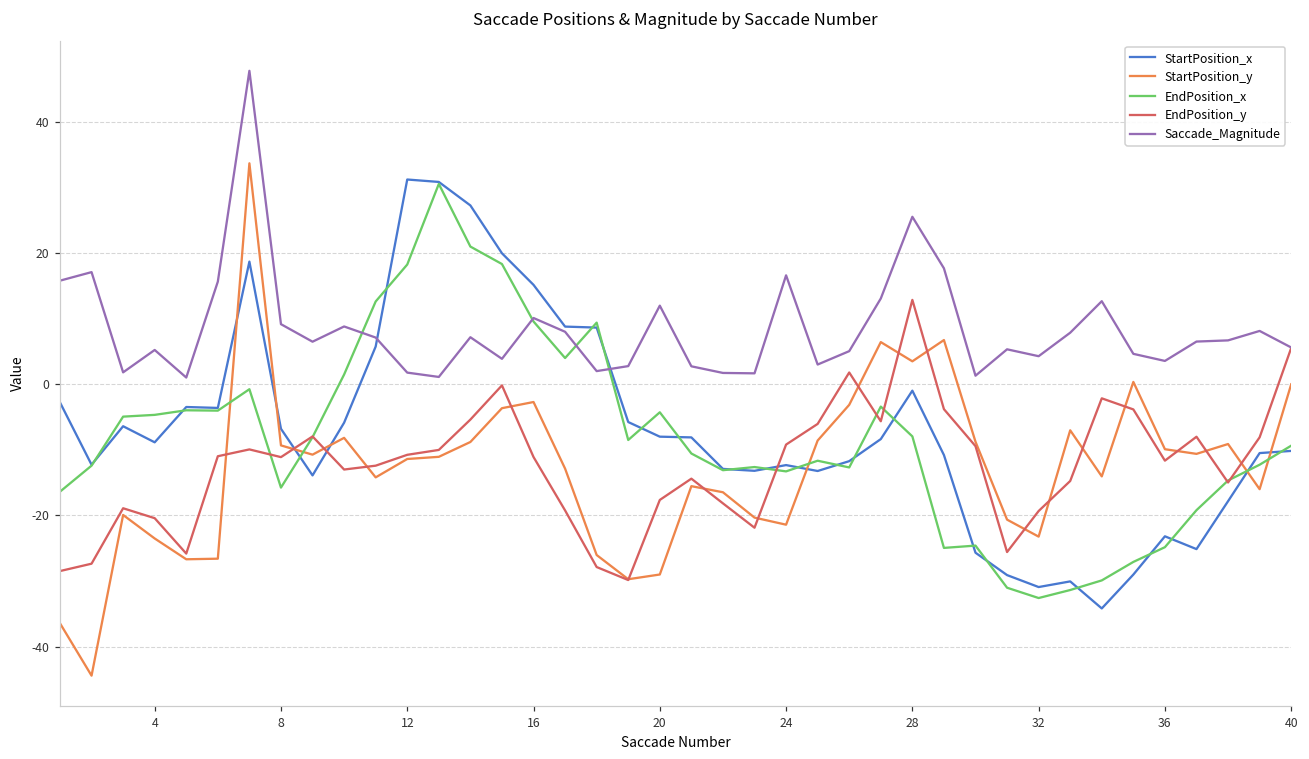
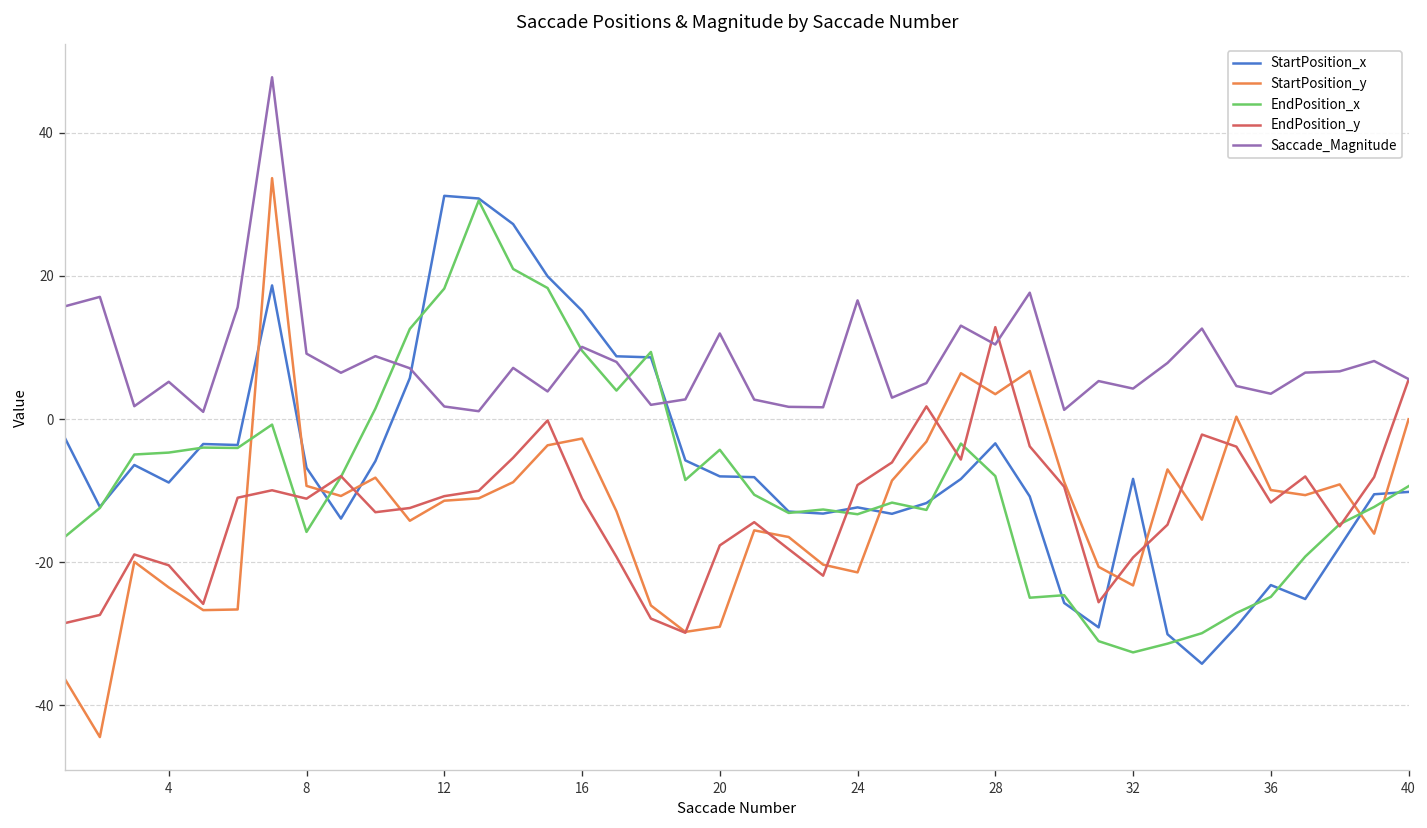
StartPosition_x, 28: -1 -> -3
Saccade_Magnitude, 28: 25 -> 10
StartPosition_x, 32: -31 -> -8
